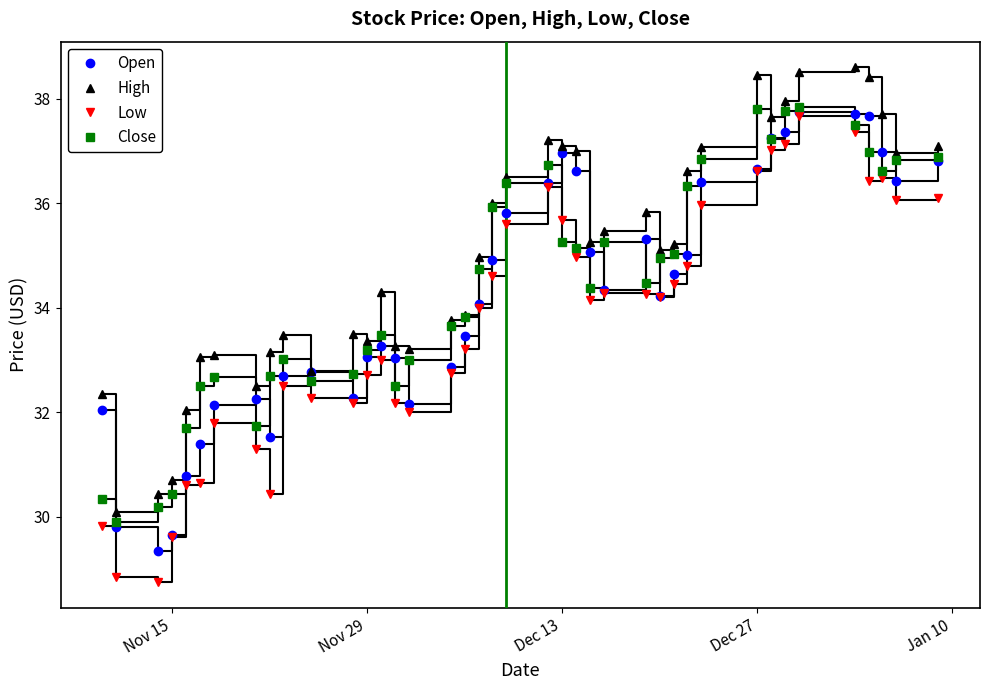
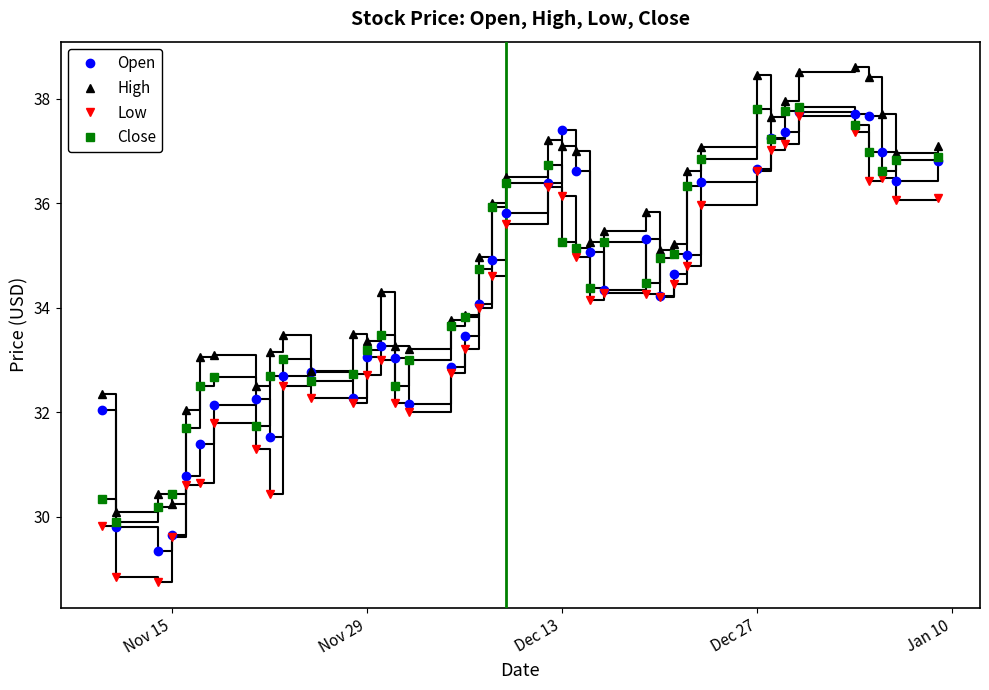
High, Nov 15: 30.7 -> 30.2
Open, Dec 13: 37.0 -> 37.4
Low, Dec 13: 35.7 -> 36.1
